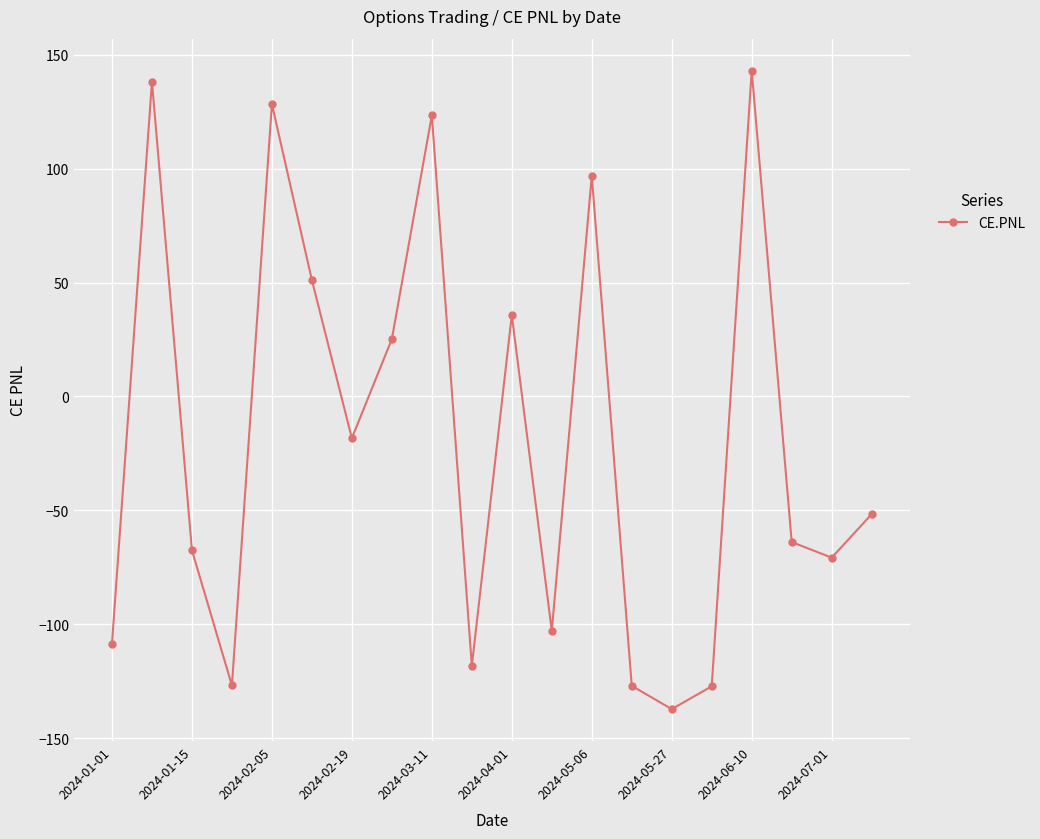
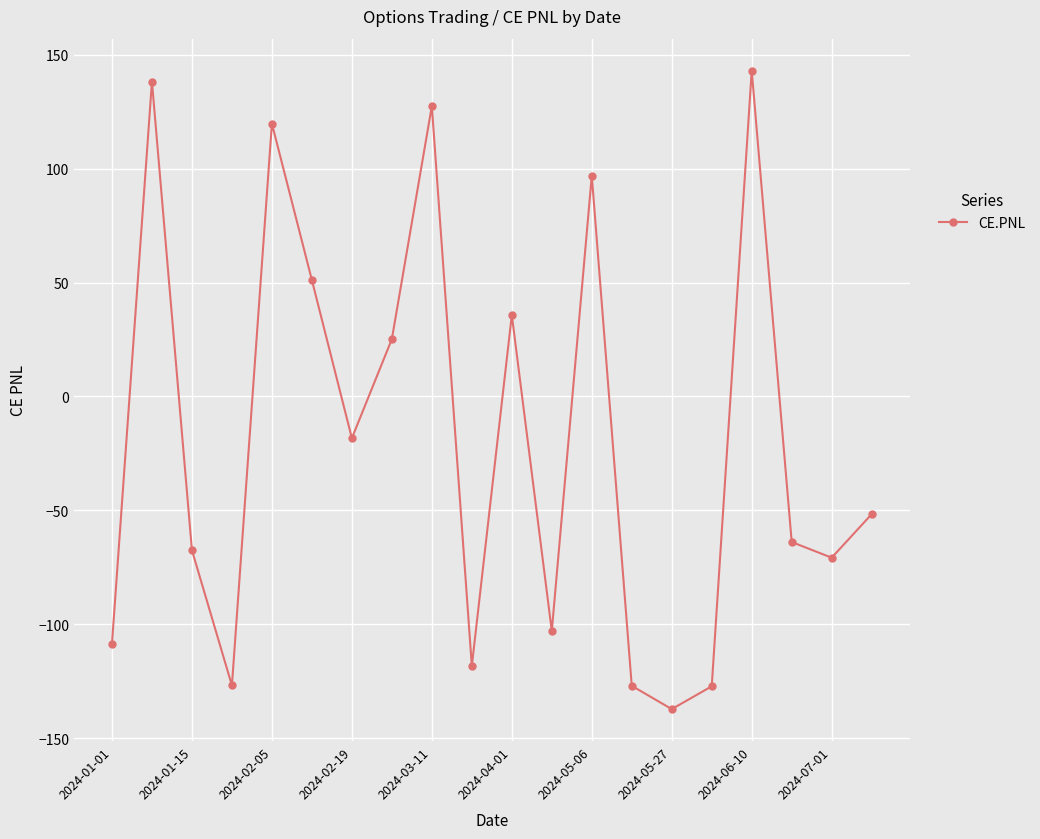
2024-02-05: 128 -> 120
2024-03-11: 123 -> 127
